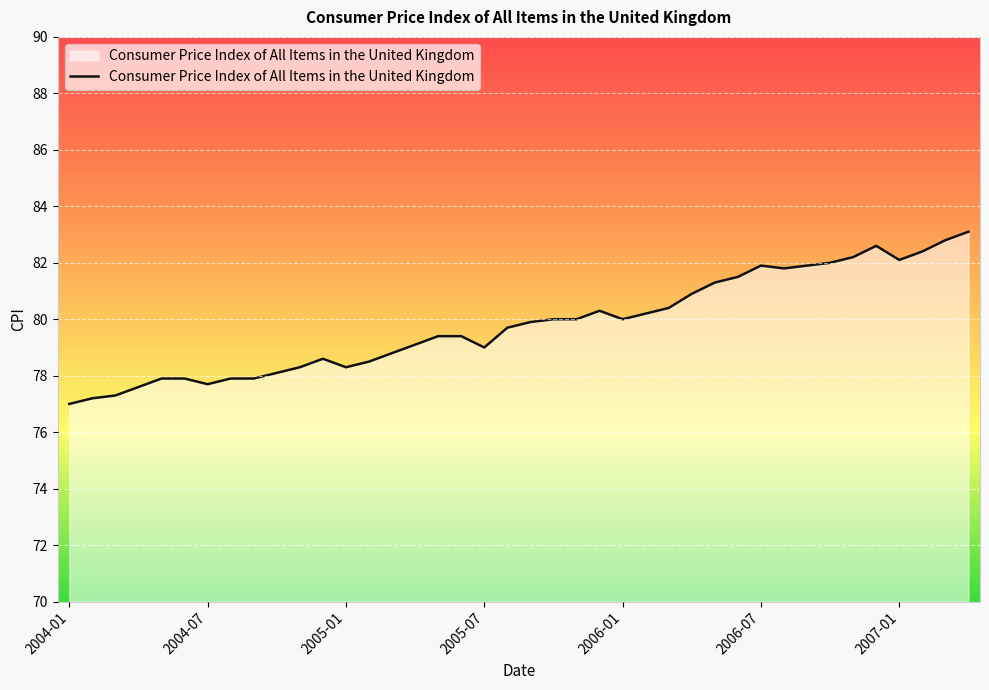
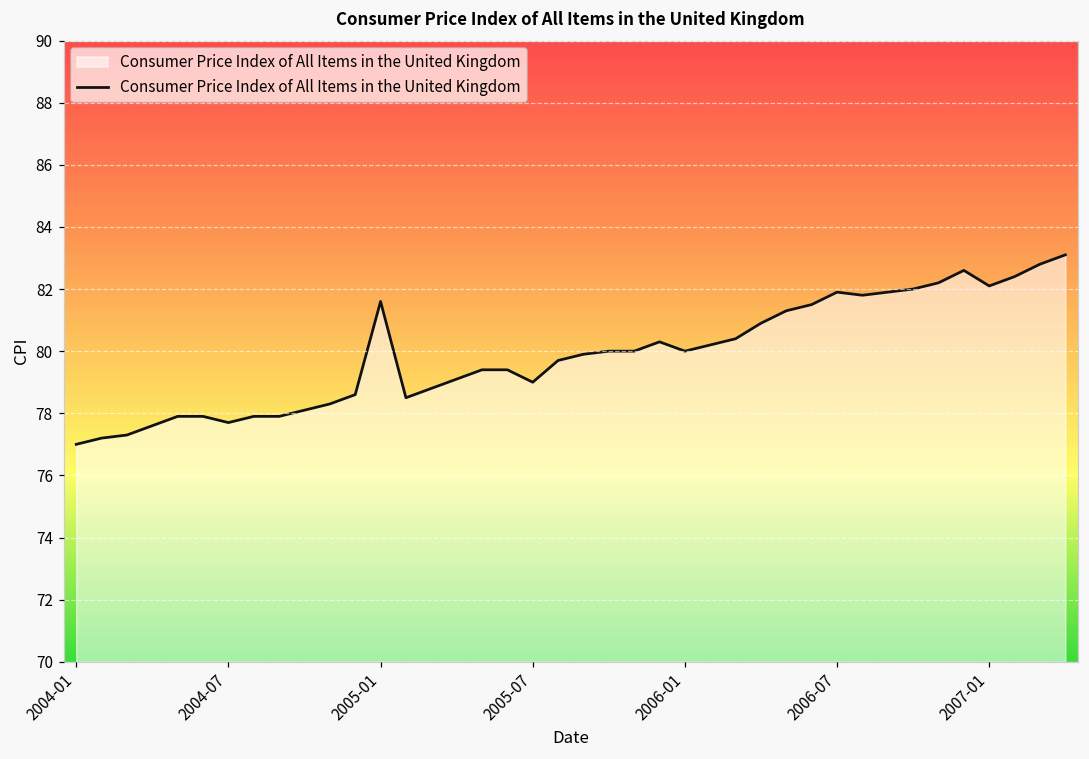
2005-01: 78.3 -> 81.6
